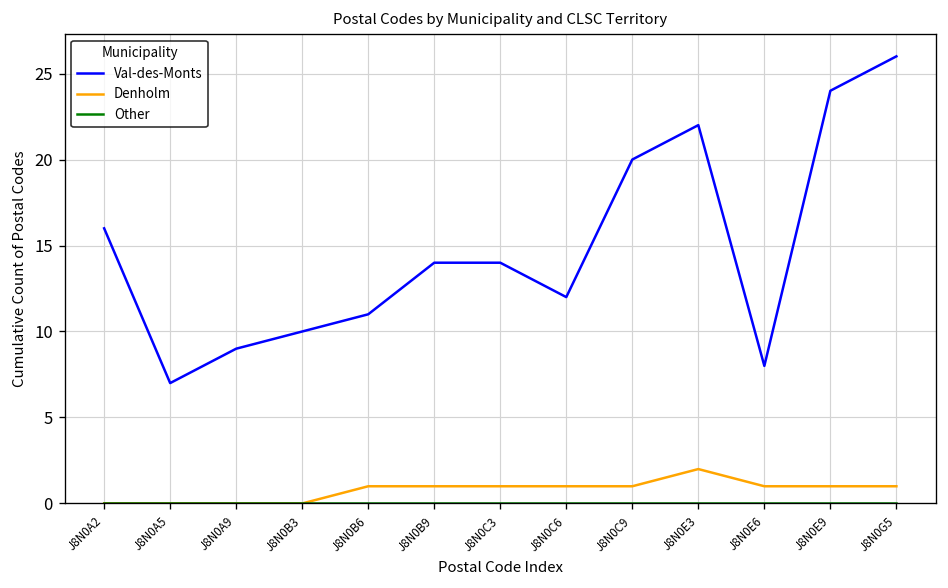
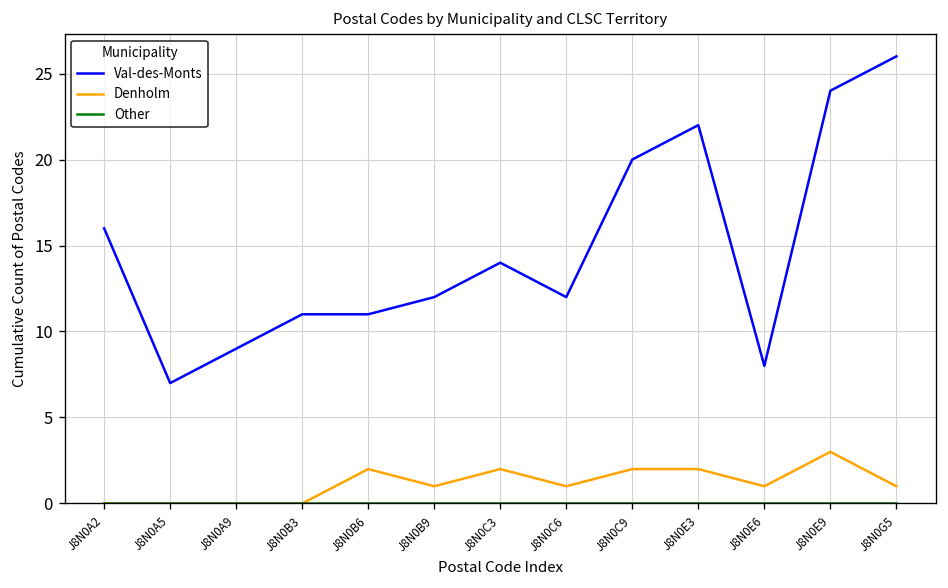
Val-des-Monts, J8N0B3: 10 -> 11
Denholm, J8N0B6: 1 -> 2
Val-des-Monts, J8N0B9: 14 -> 12
Denholm, J8N0C3: 1 -> 2
Denholm, J8N0C9: 1 -> 2
Denholm, J8N0E9: 1 -> 3
